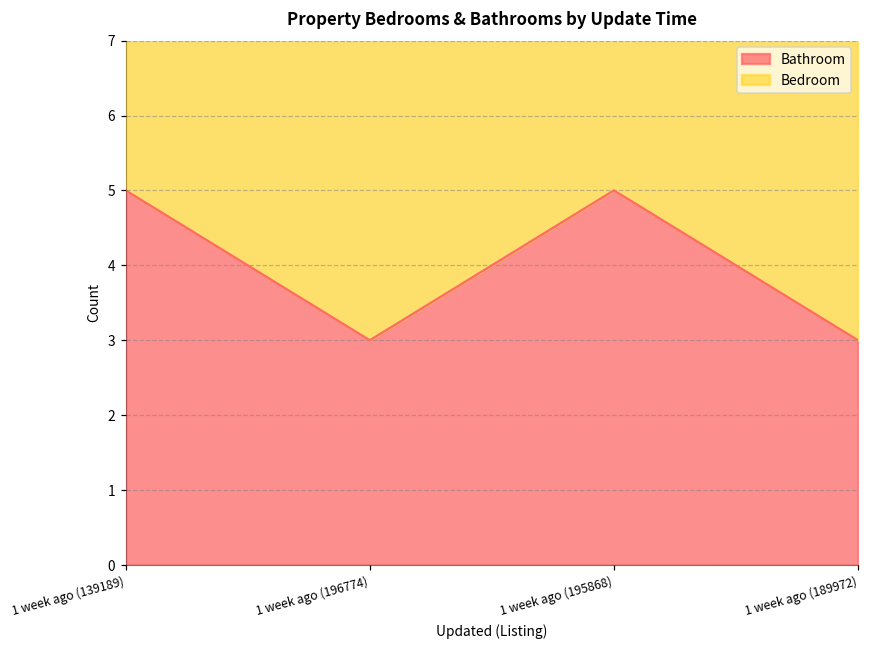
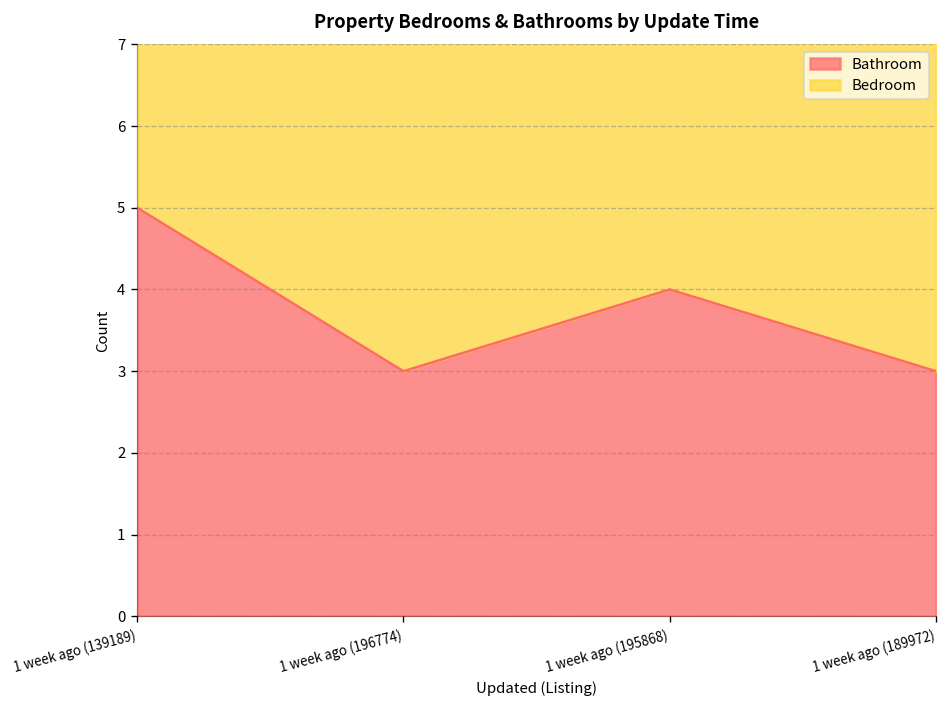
Bathroom, 1 week ago (195868): 5 -> 4
